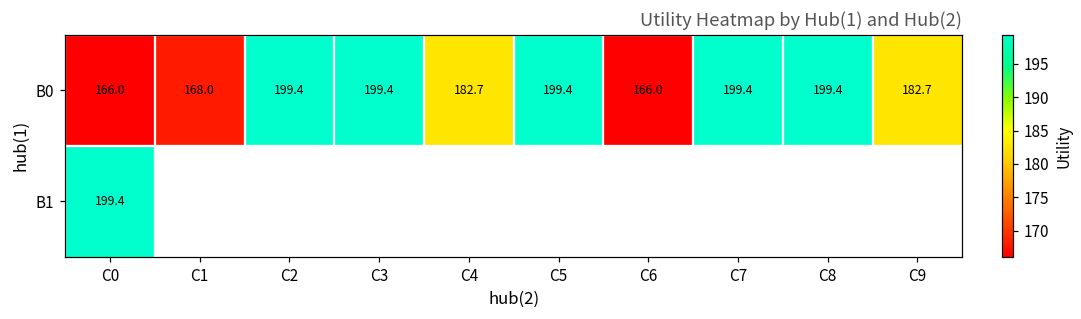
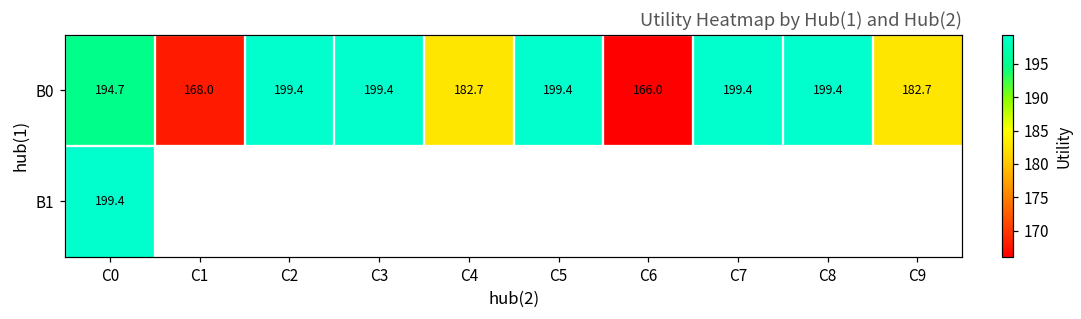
B0, C0: 166.0 -> 194.7
